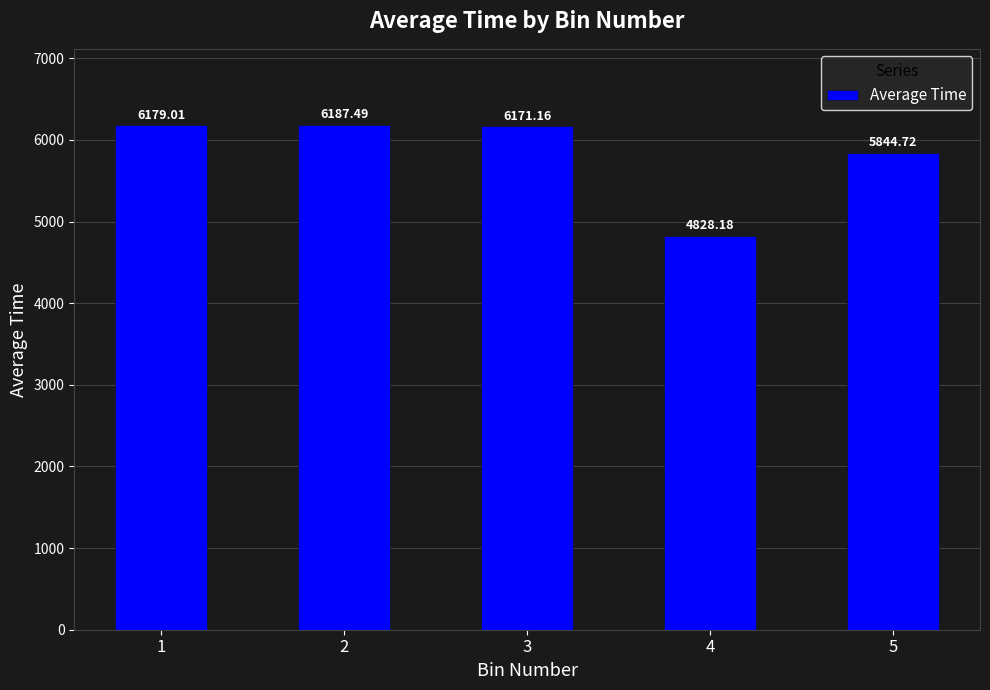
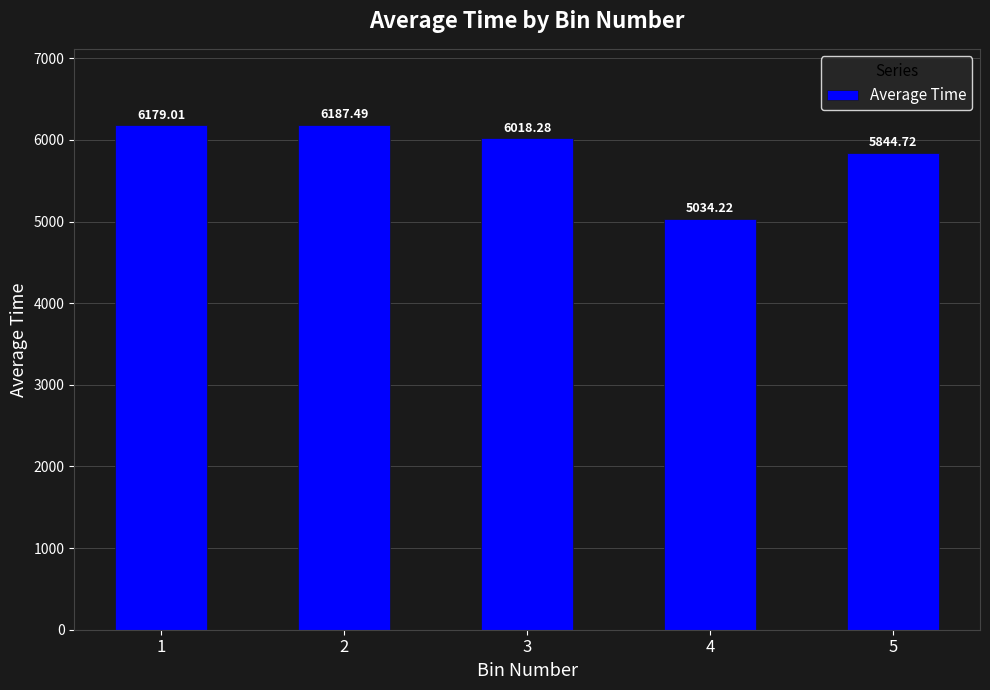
3: 6171.16 -> 6018.28
4: 4828.18 -> 5034.22
